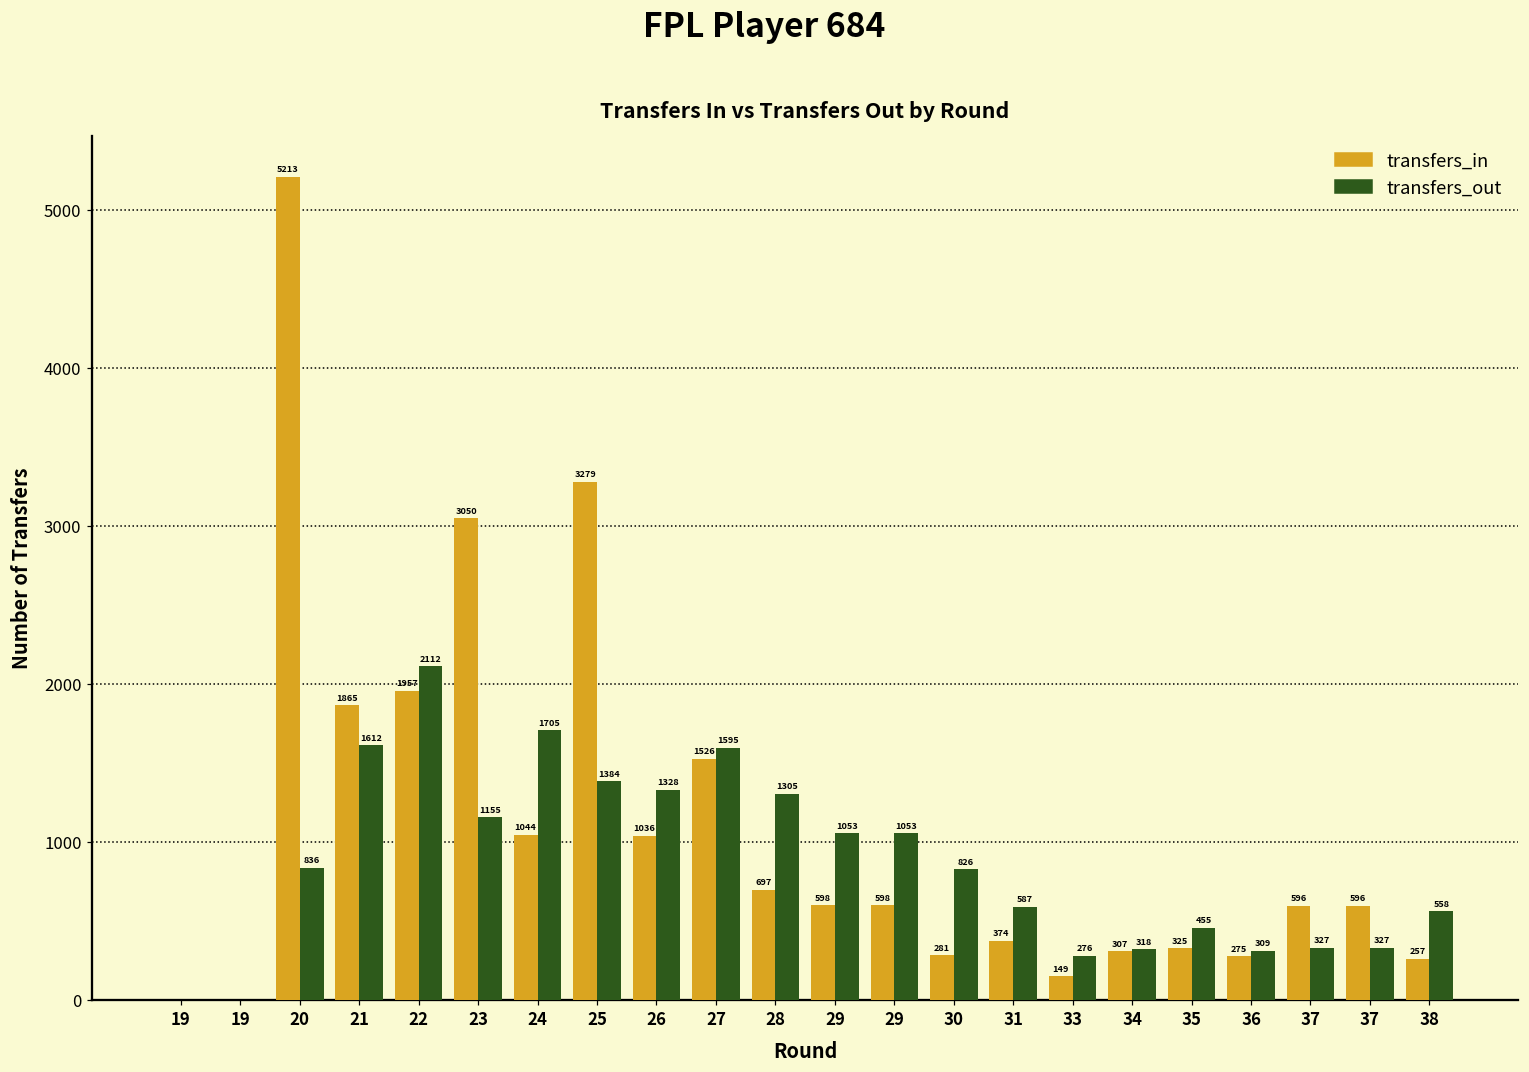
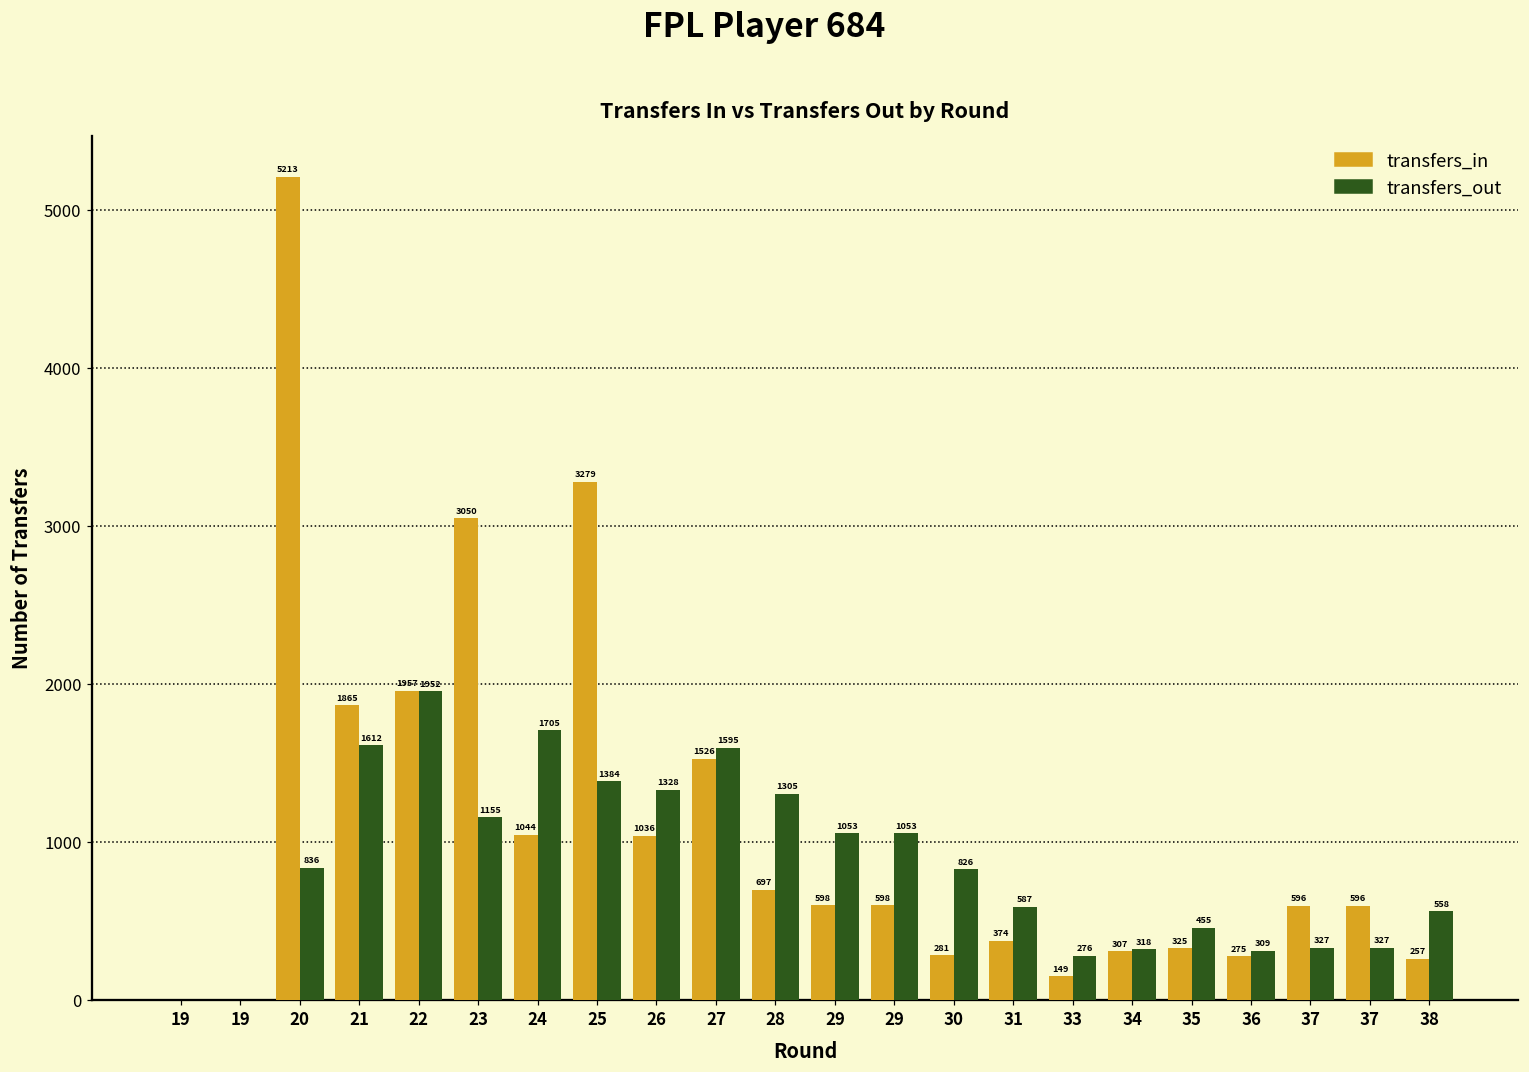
transfers_out, 22: 2112 -> 1952
